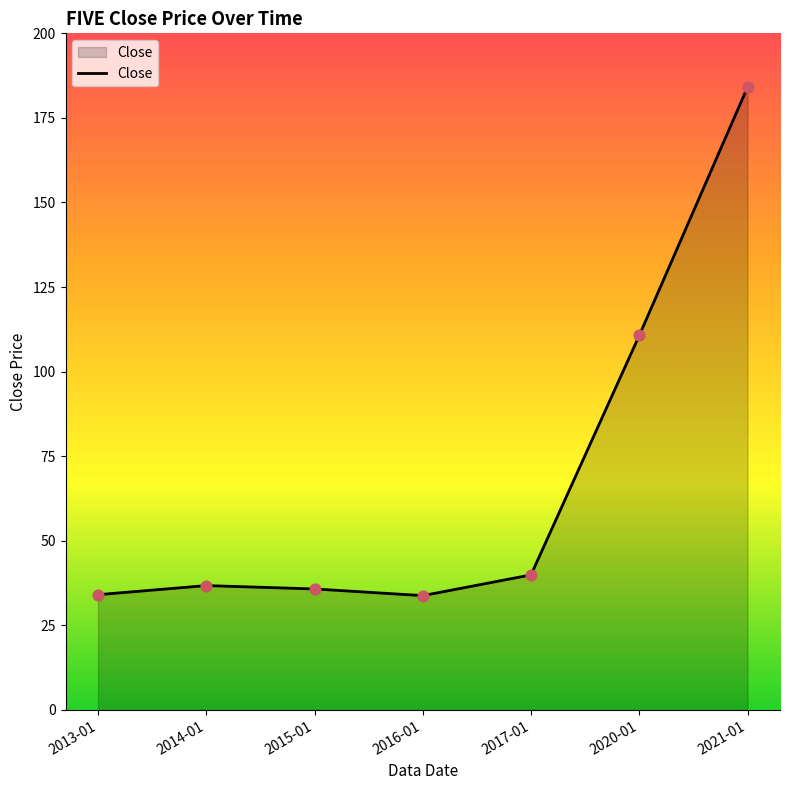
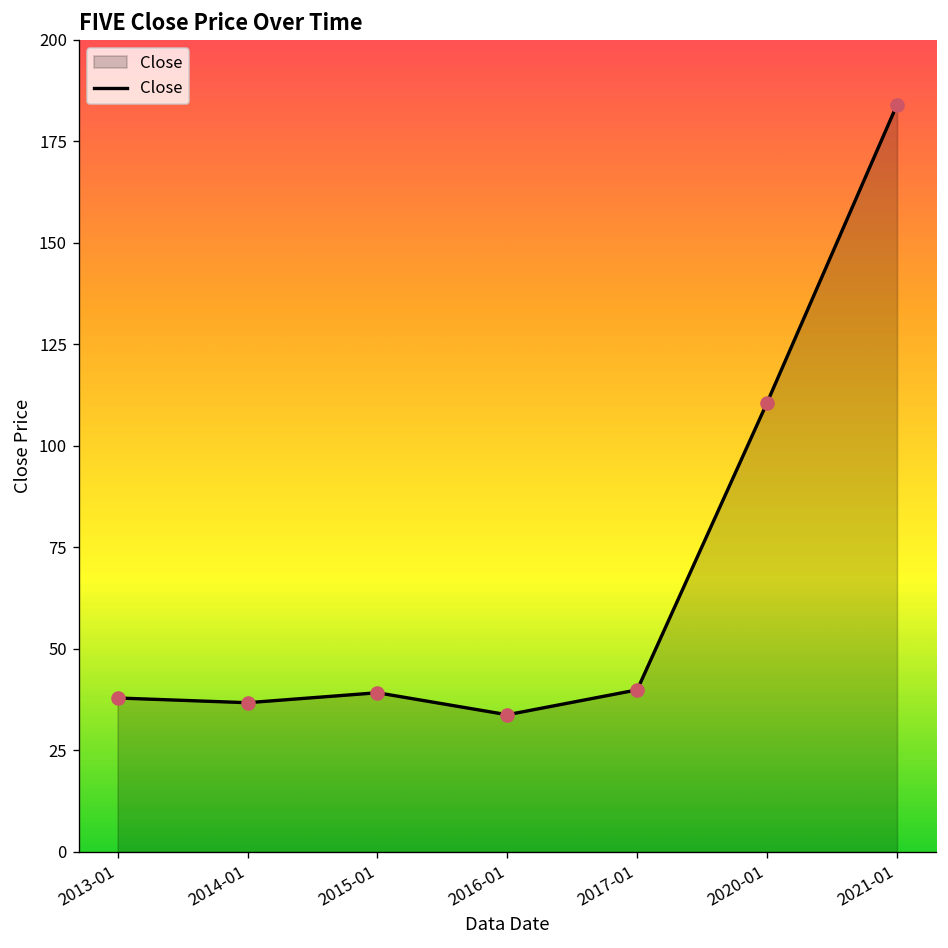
2013-01: 34 -> 38
2015-01: 36 -> 39
